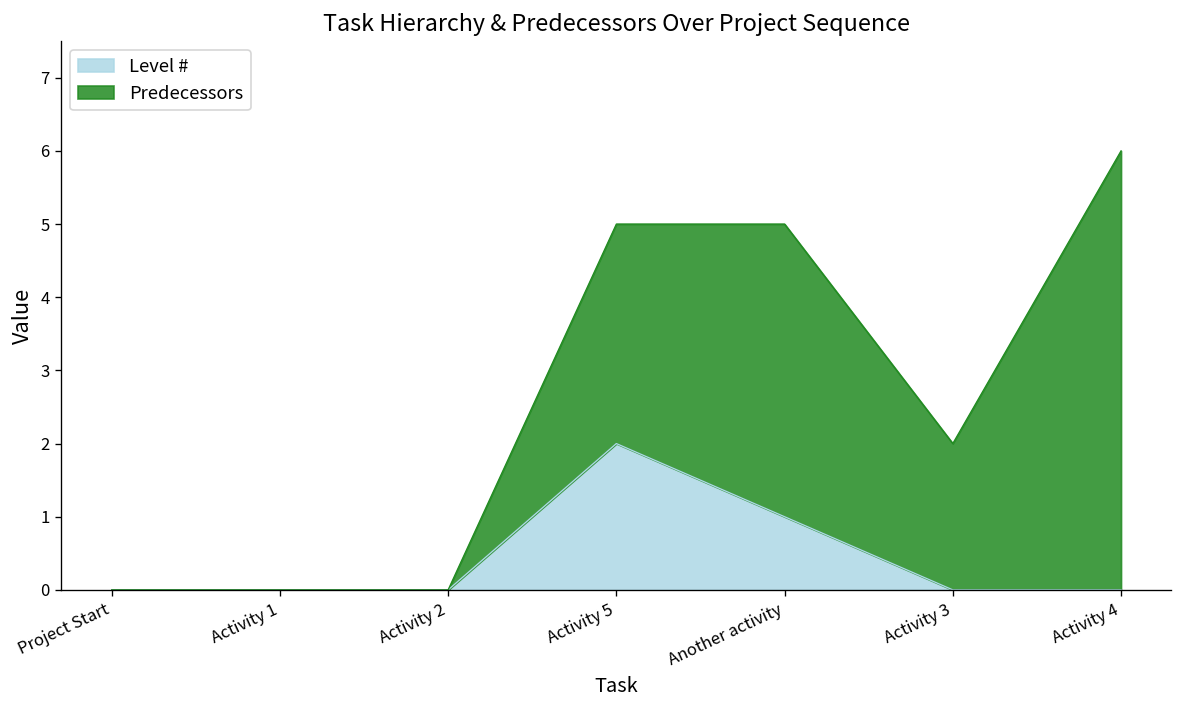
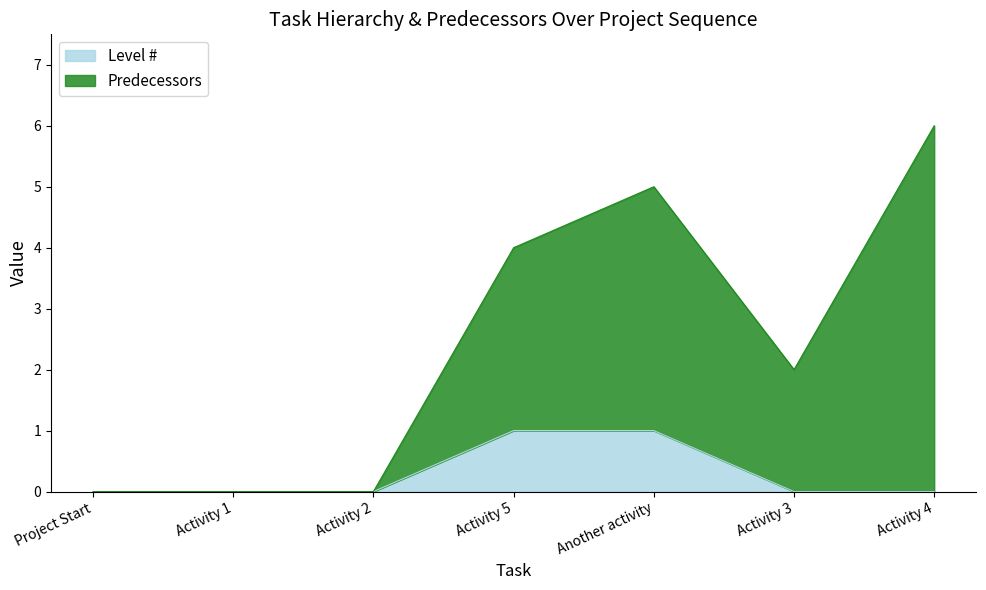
Level #, Activity 5: 2 -> 1
